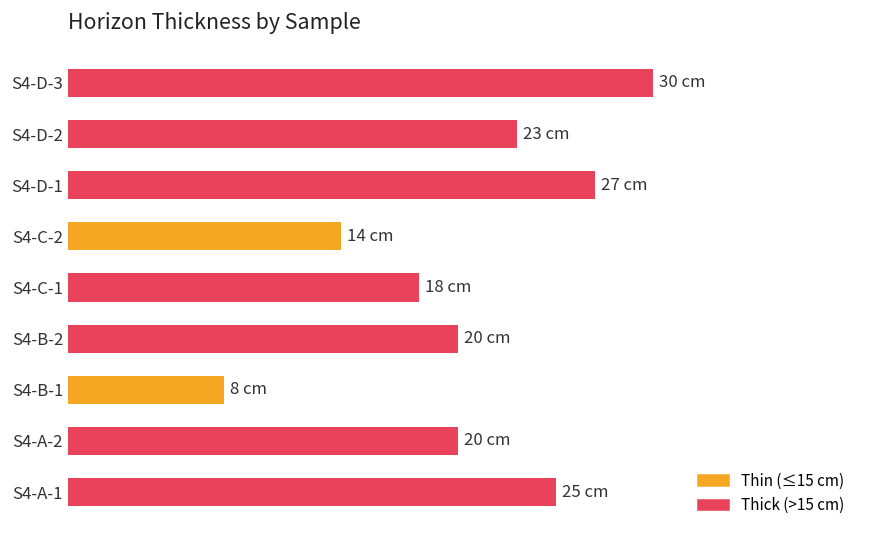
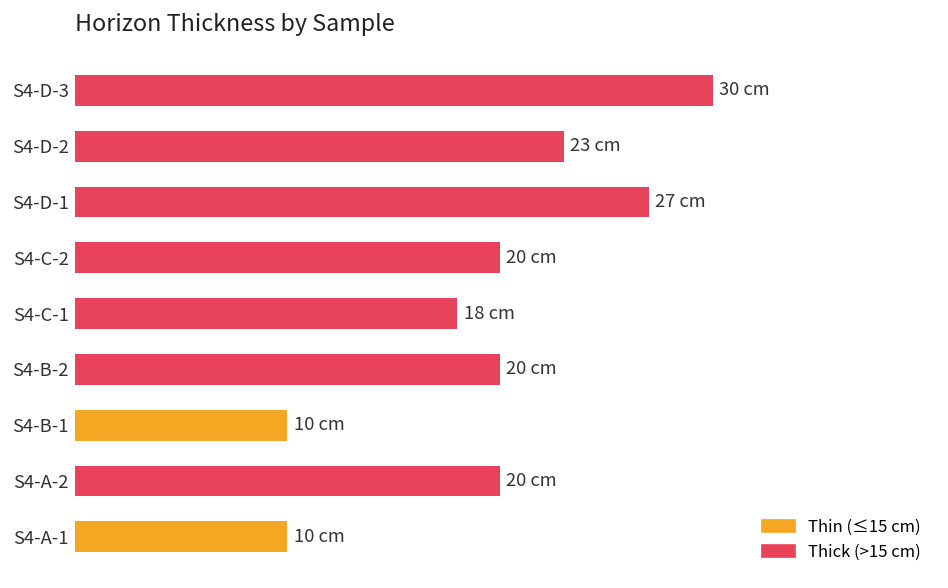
S4-C-2: 14 -> 20
S4-B-1: 8 -> 10
S4-A-1: 25 -> 10
